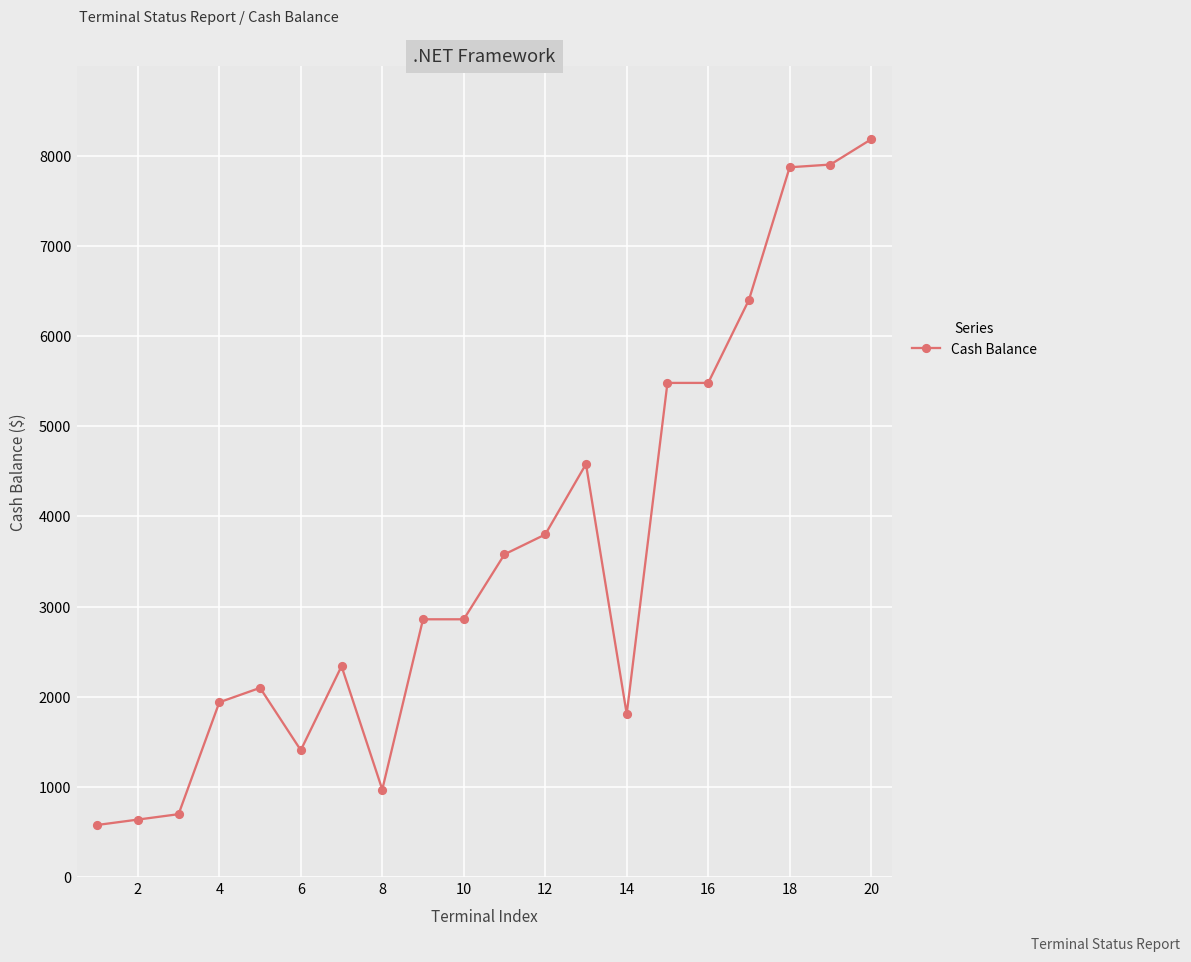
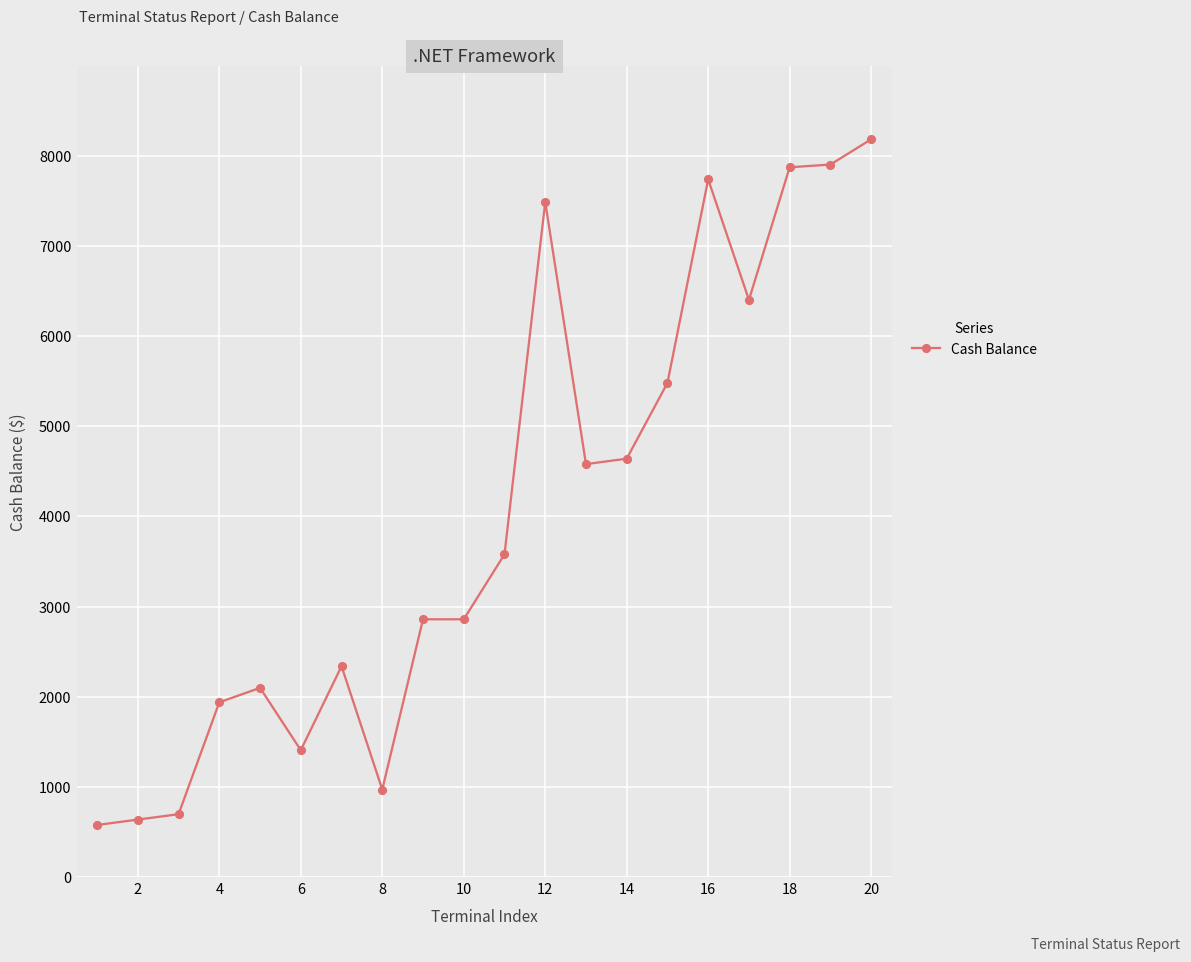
12: 3800 -> 7500
14: 1800 -> 4600
16: 5500 -> 7700
